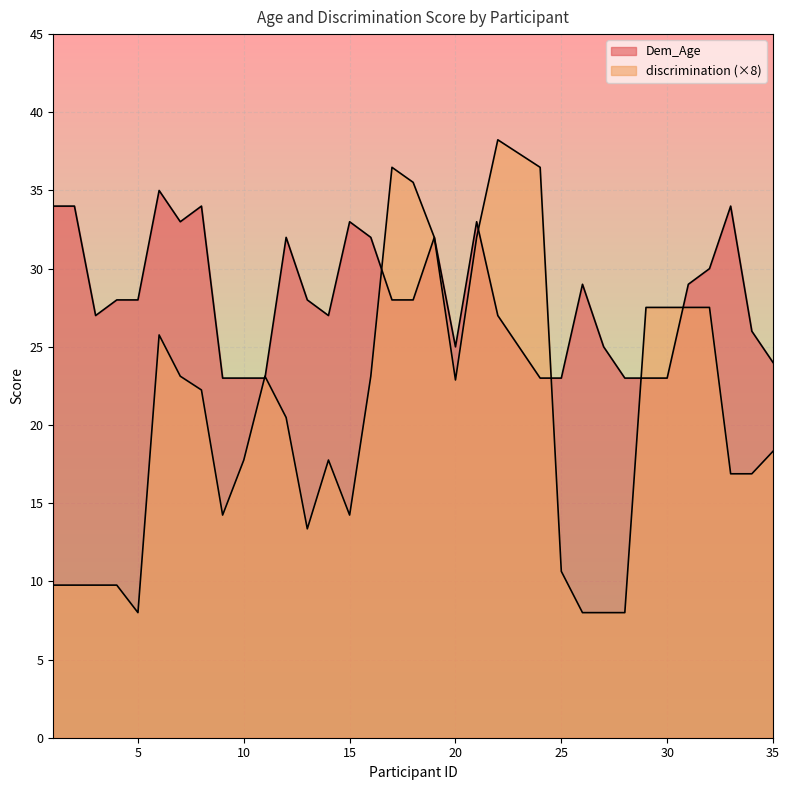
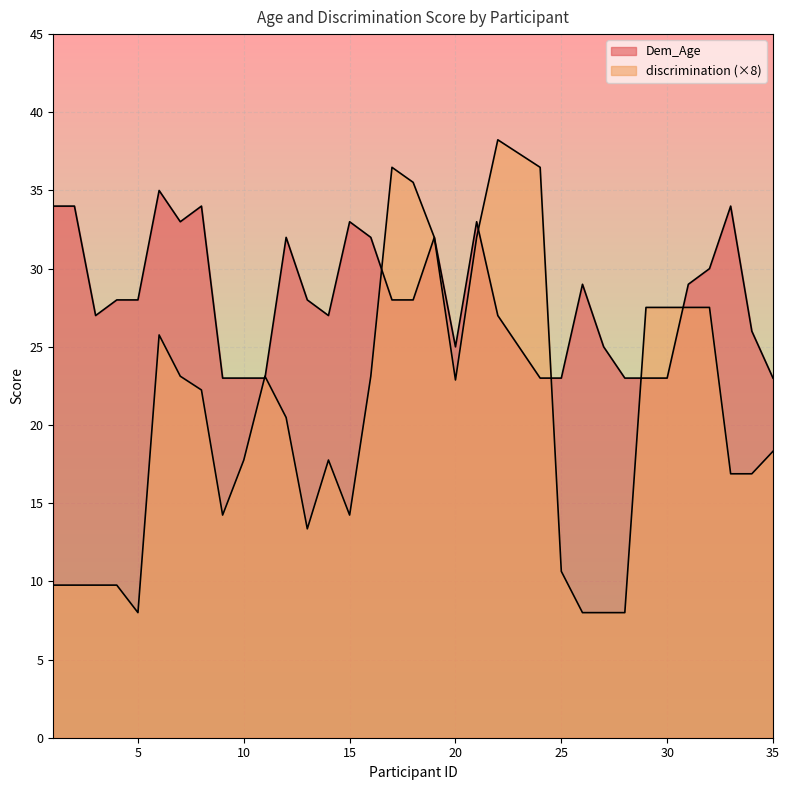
Dem_Age, 35: 24 -> 23
